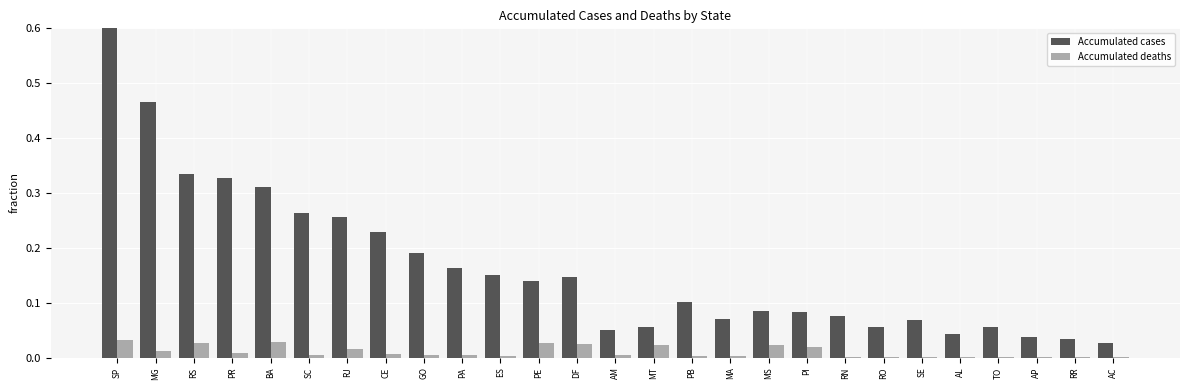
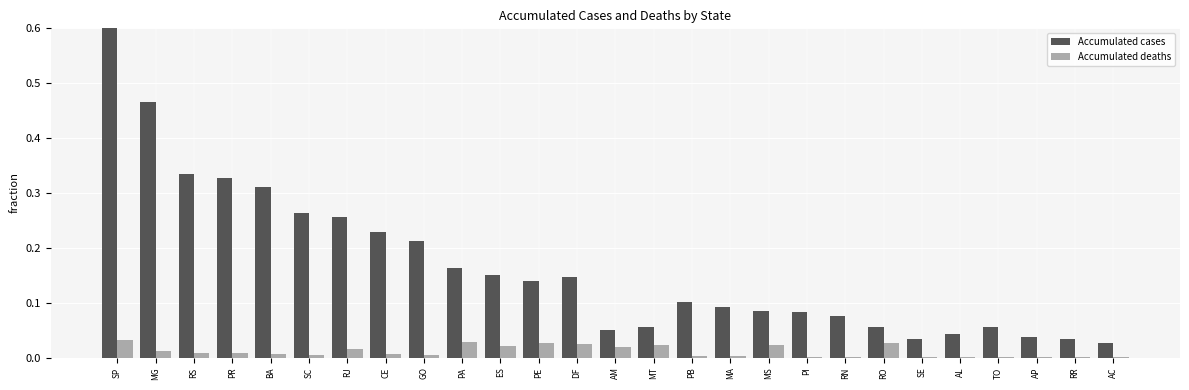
Accumulated deaths, RS: 0.03 -> 0.01
Accumulated deaths, BA: 0.03 -> 0.01
Accumulated cases, GO: 0.19 -> 0.21
Accumulated deaths, PA: 0.00 -> 0.03
Accumulated deaths, ES: 0.00 -> 0.02
Accumulated deaths, AM: 0.00 -> 0.02
Accumulated cases, MA: 0.07 -> 0.09
Accumulated deaths, PI: 0.02 -> 0.00
Accumulated deaths, RO: 0.00 -> 0.03
Accumulated cases, SE: 0.07 -> 0.03
